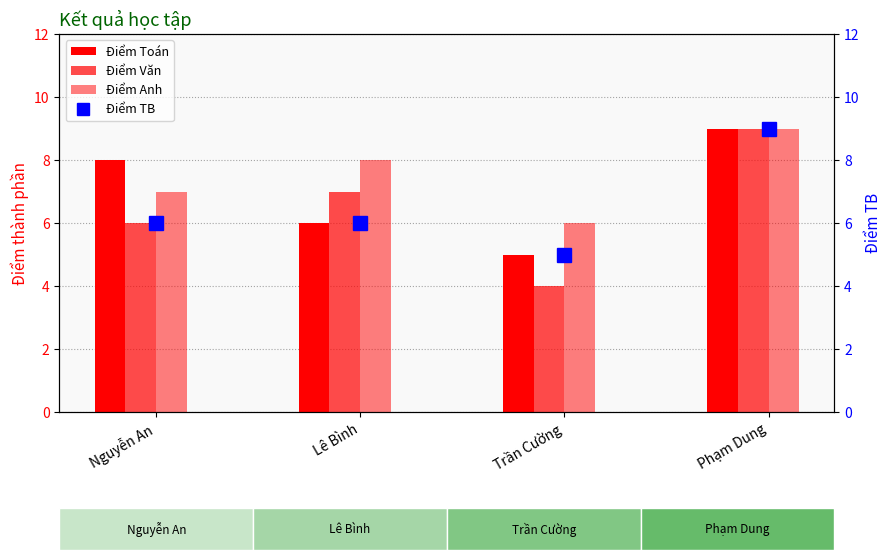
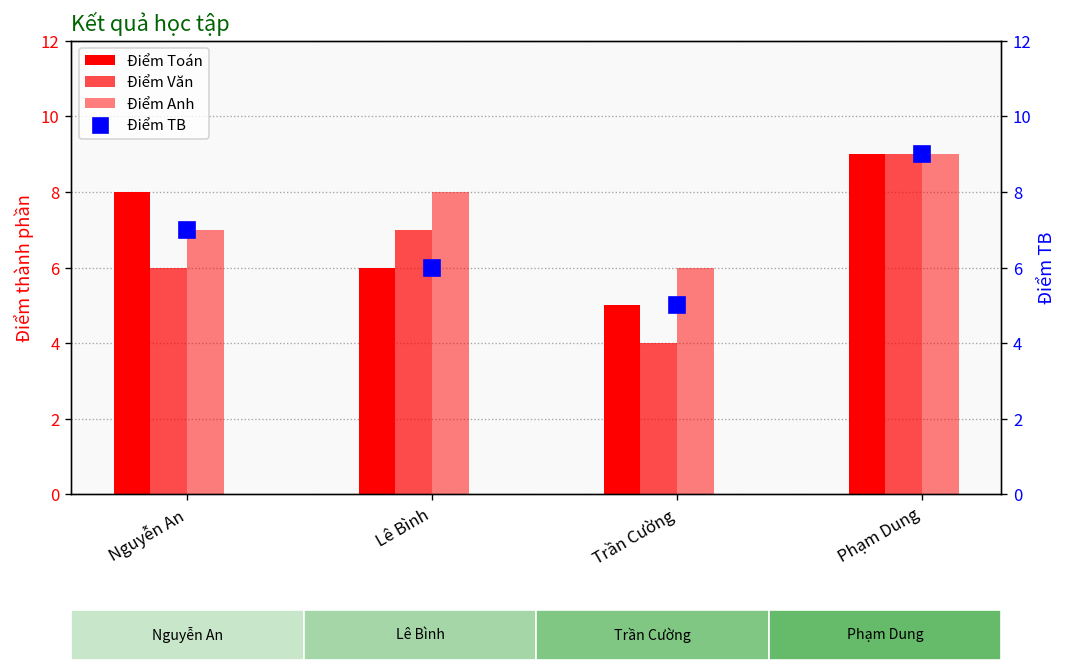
Điểm TB, Nguyễn An: 6 -> 7
